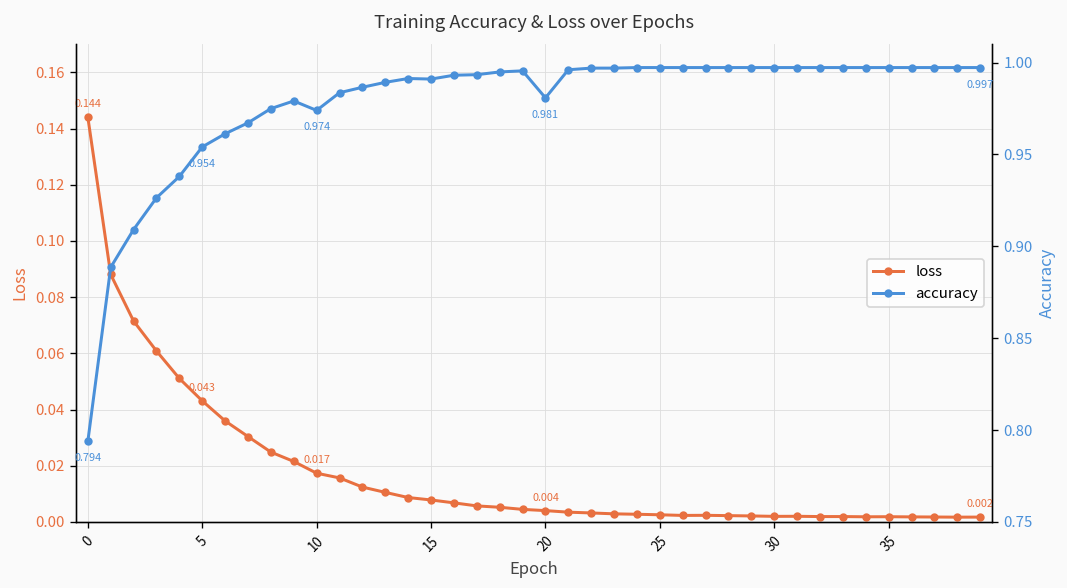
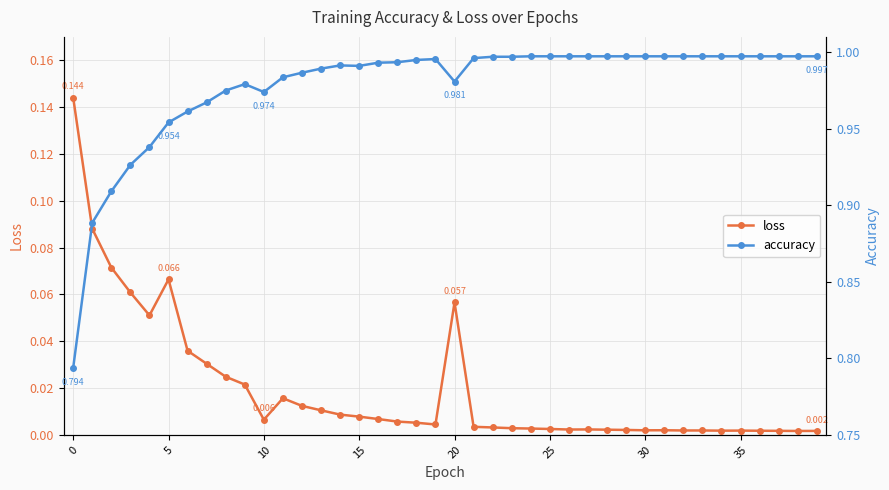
loss, 5: 0.043 -> 0.066
loss, 10: 0.017 -> 0.006
loss, 20: 0.004 -> 0.057
